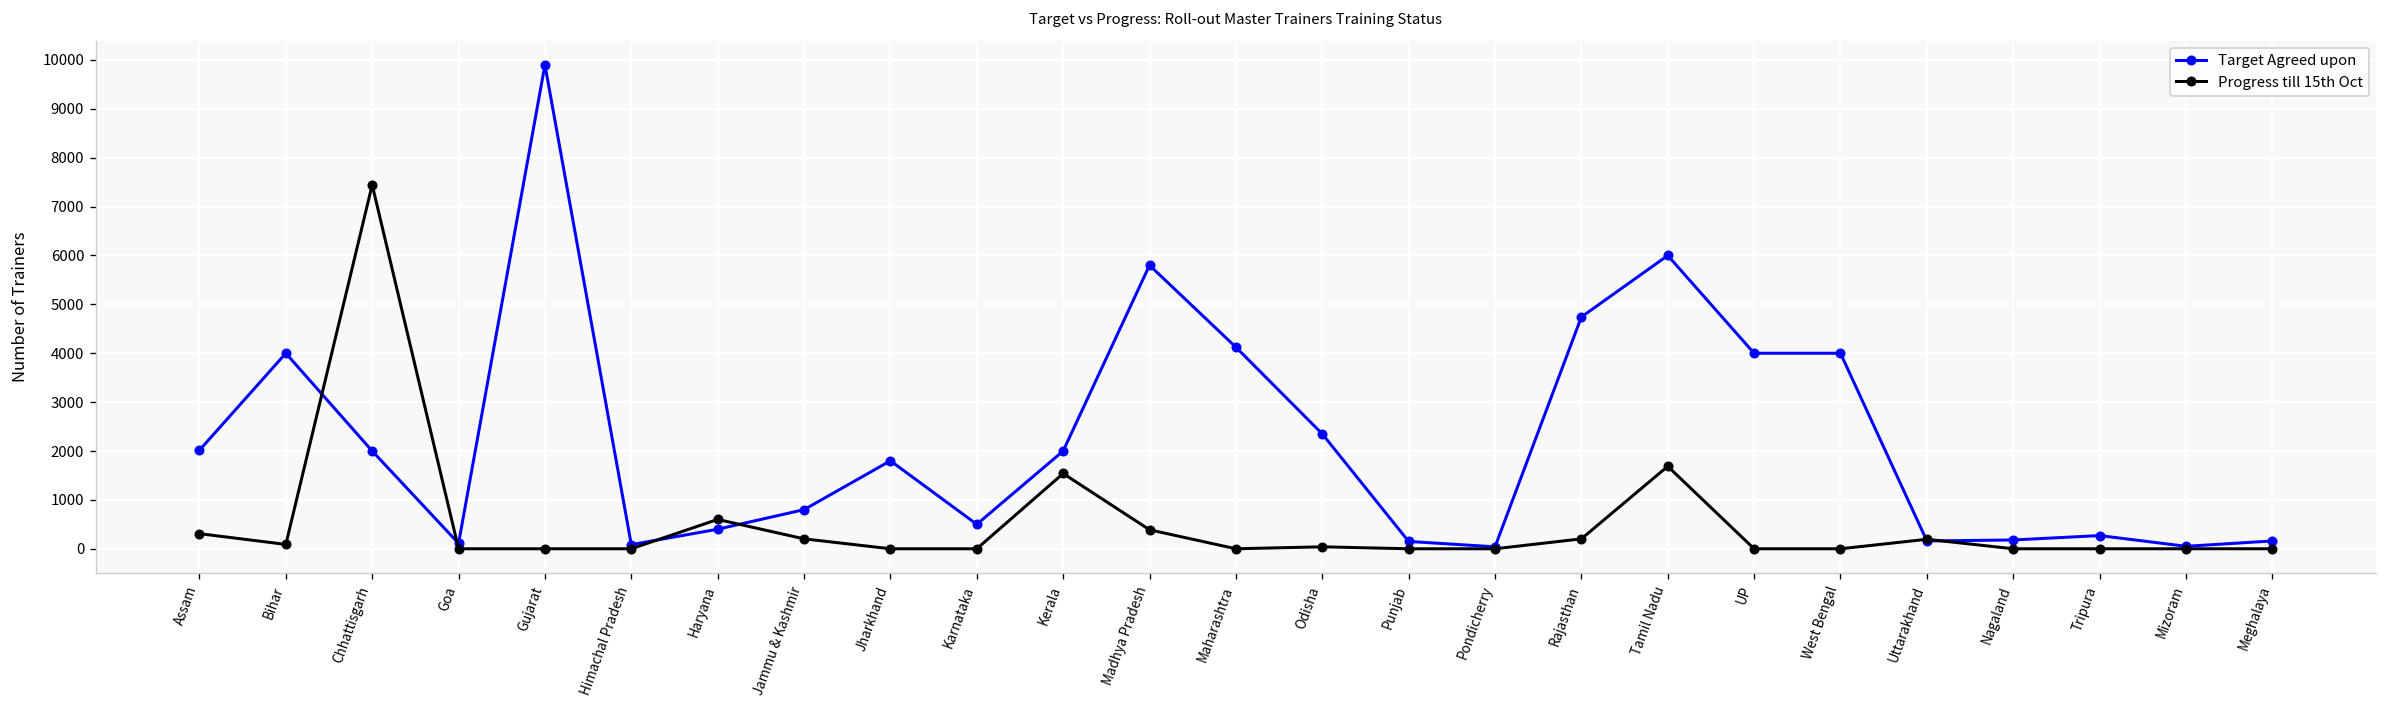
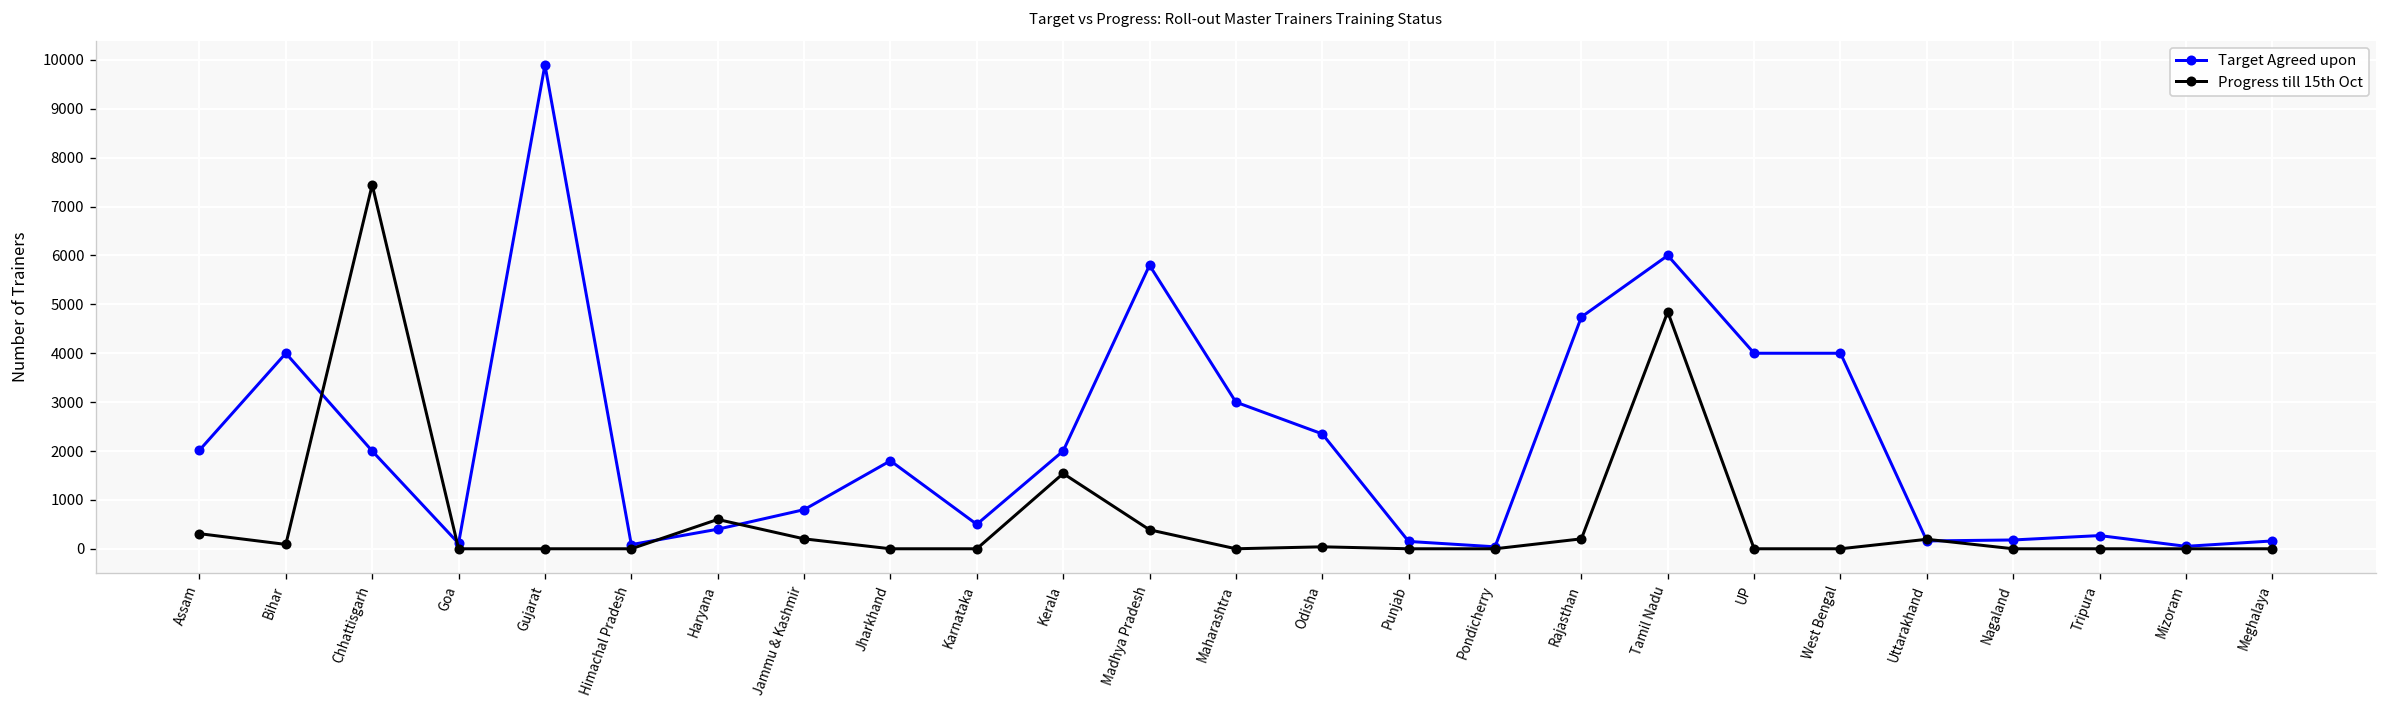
Target Agreed upon, Maharashtra: 4100 -> 3000
Progress till 15th Oct, Tamil Nadu: 1700 -> 4800
